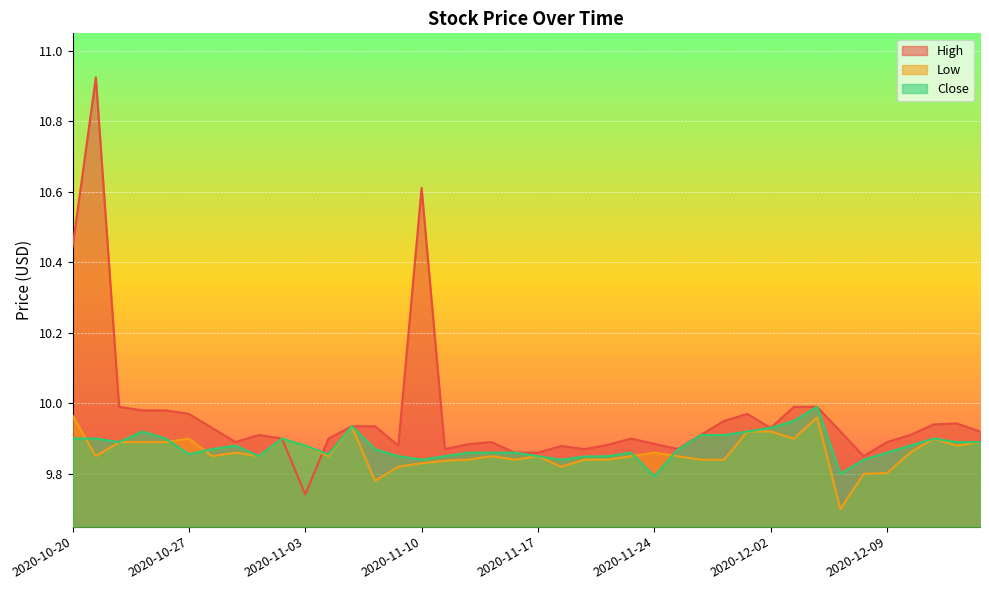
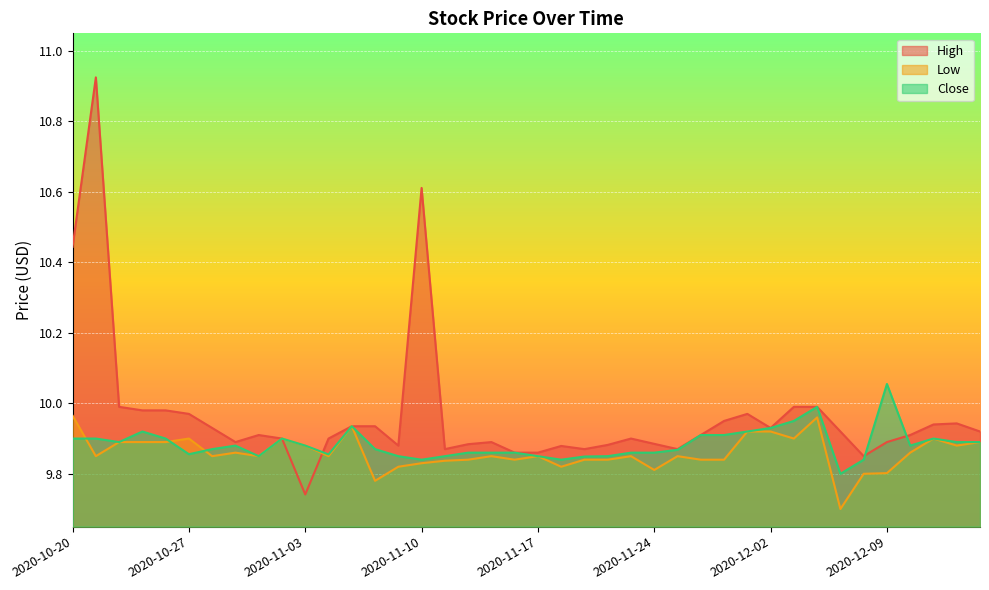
Low, 2020-11-24: 9.86 -> 9.81
Close, 2020-11-24: 9.79 -> 9.86
Close, 2020-12-09: 9.86 -> 10.05
